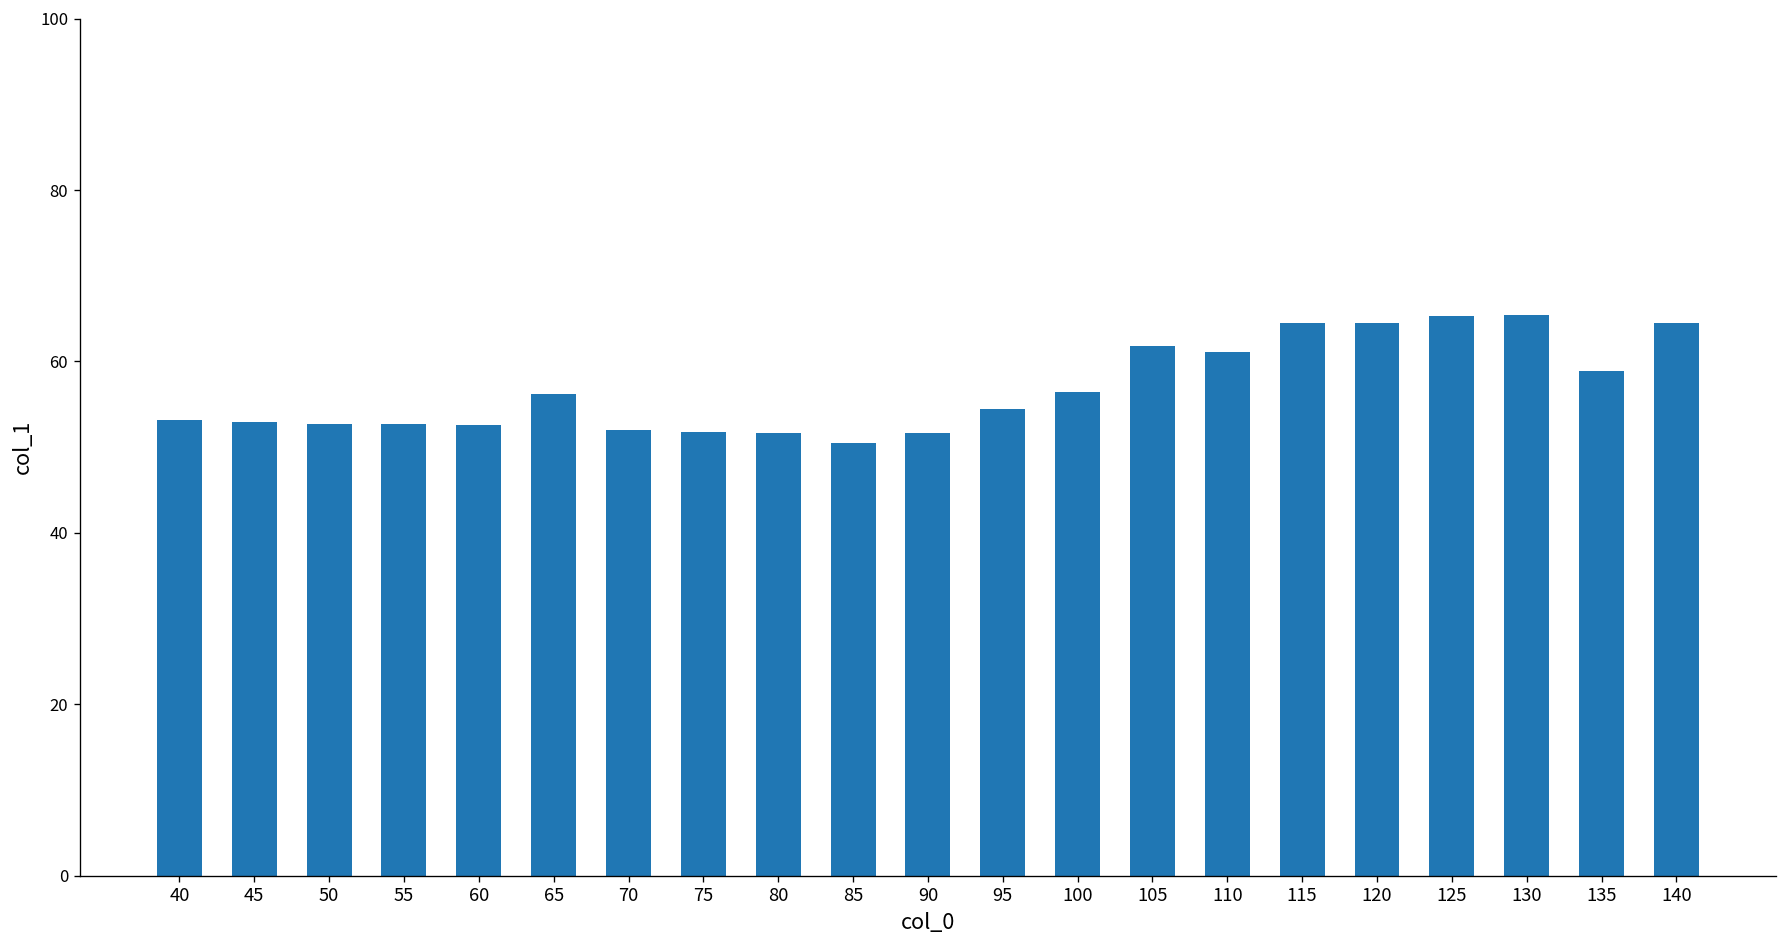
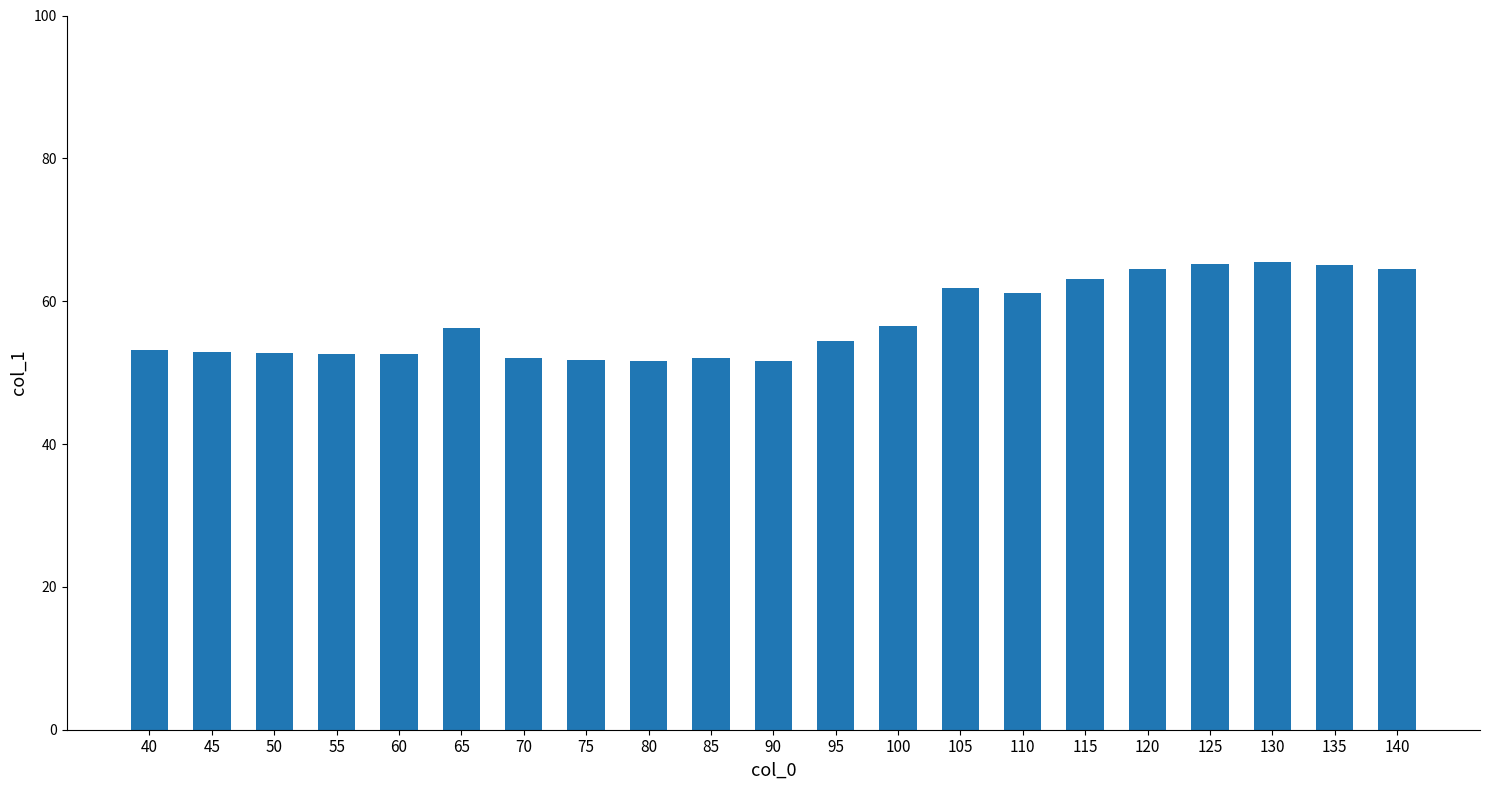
85: 50 -> 52
115: 64 -> 63
135: 59 -> 65
